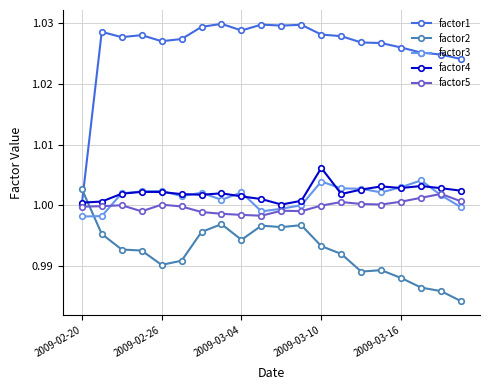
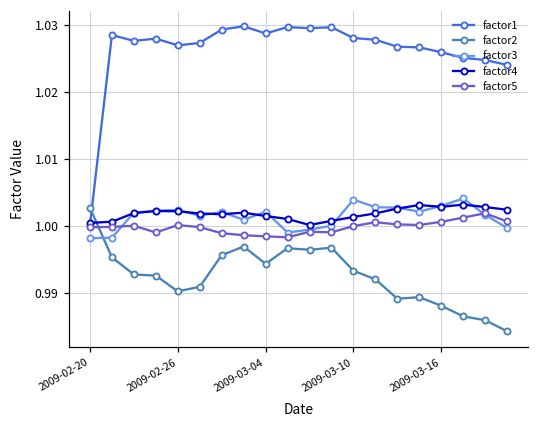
factor4, 2009-03-10: 1.006 -> 1.001
